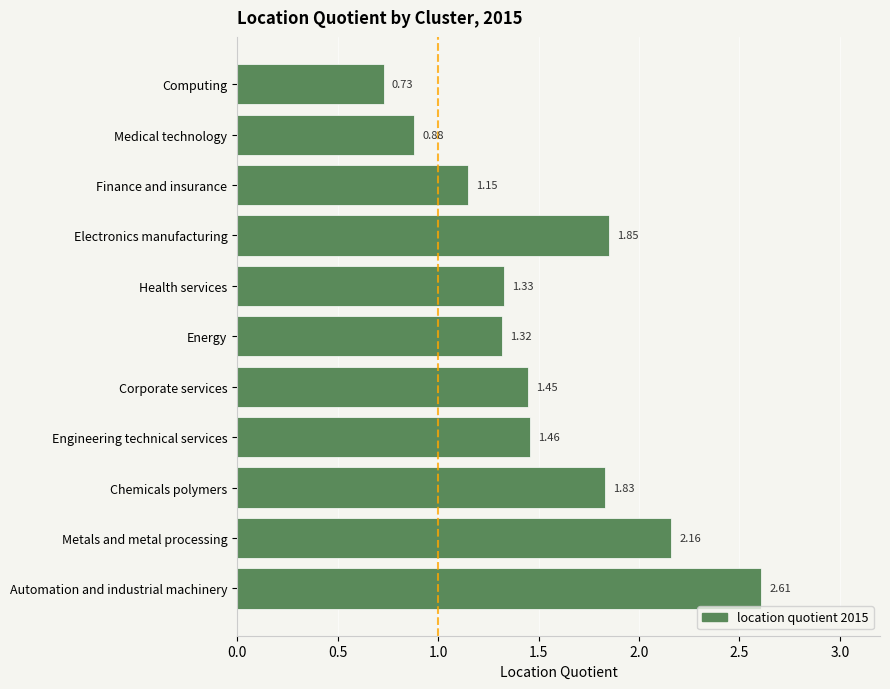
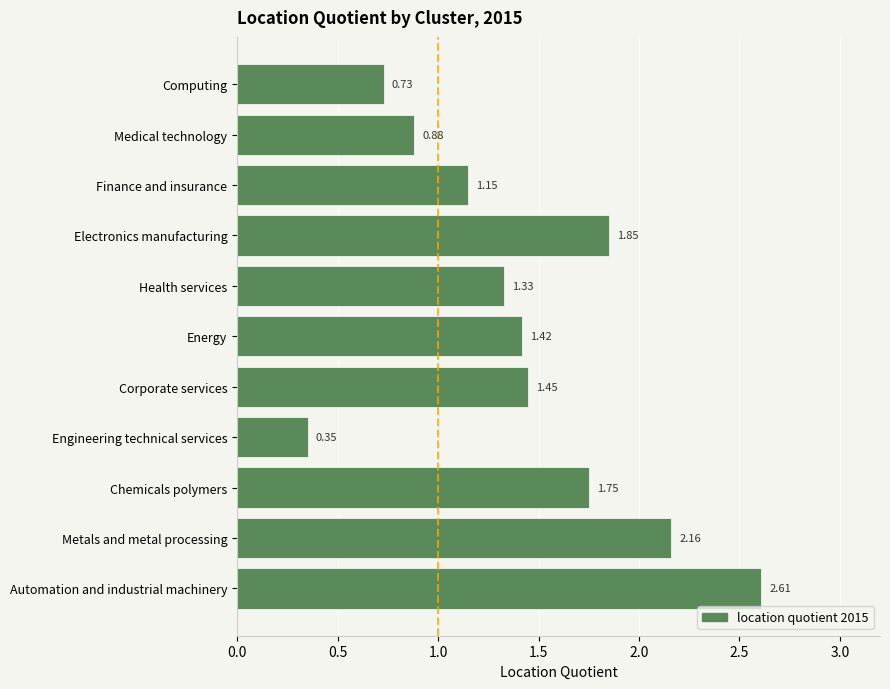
Energy: 1.32 -> 1.42
Engineering technical services: 1.46 -> 0.35
Chemicals polymers: 1.83 -> 1.75
